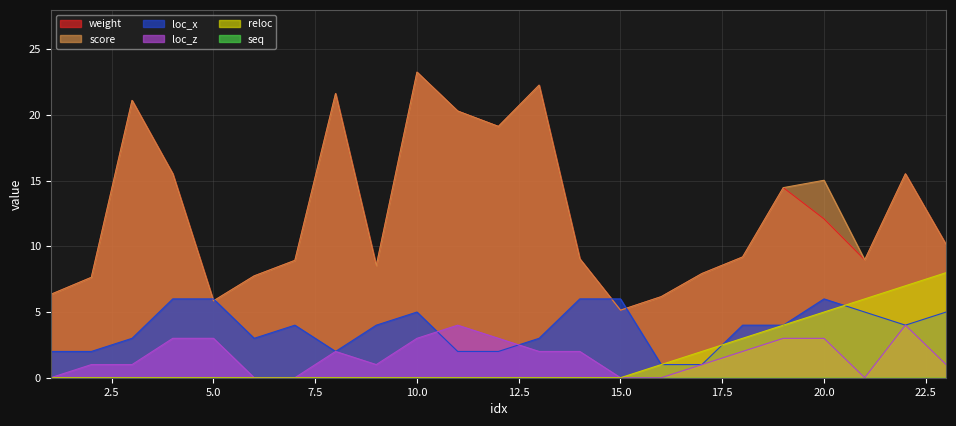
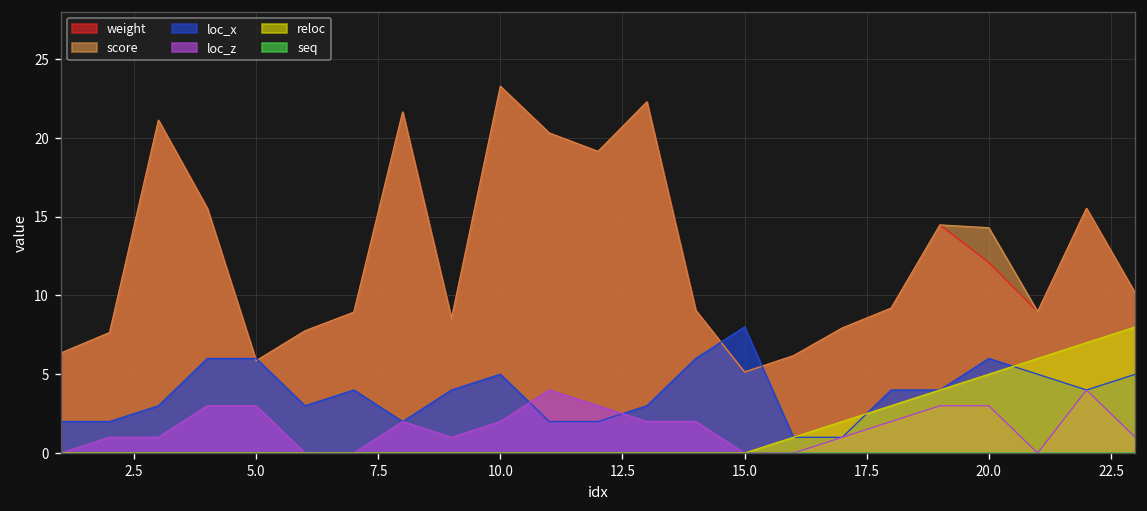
loc_z, 10.0: 3 -> 2
loc_x, 15.0: 6 -> 8
score, 20.0: 15.0 -> 14.3
